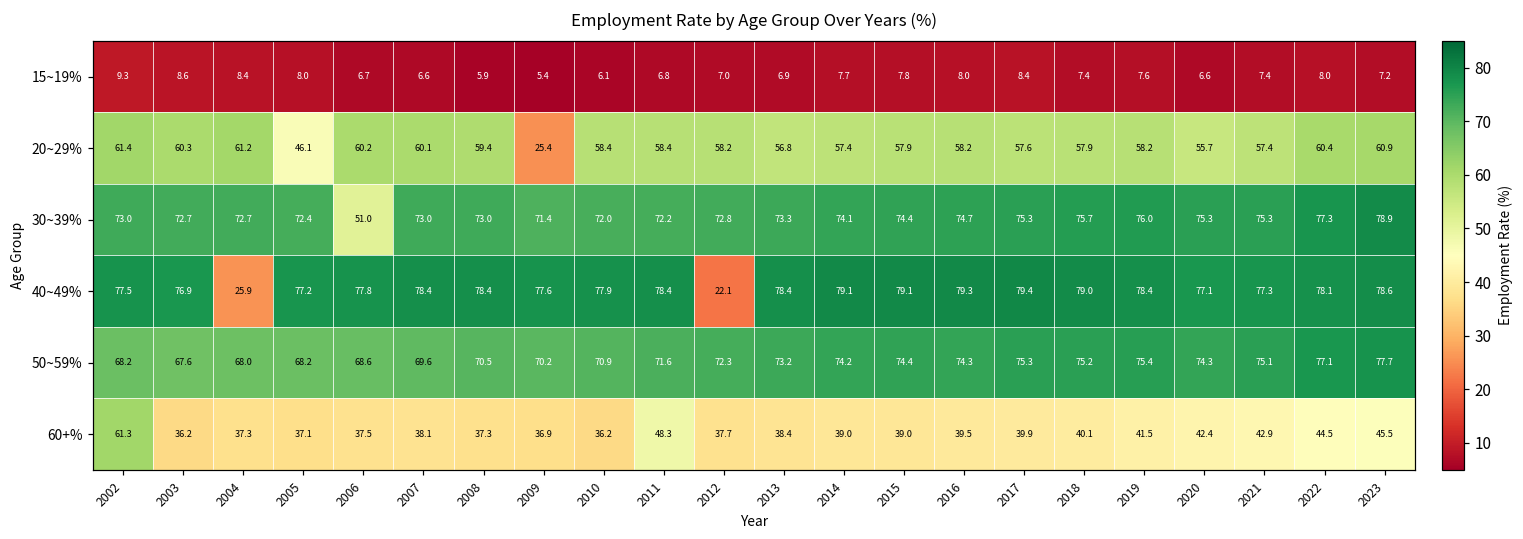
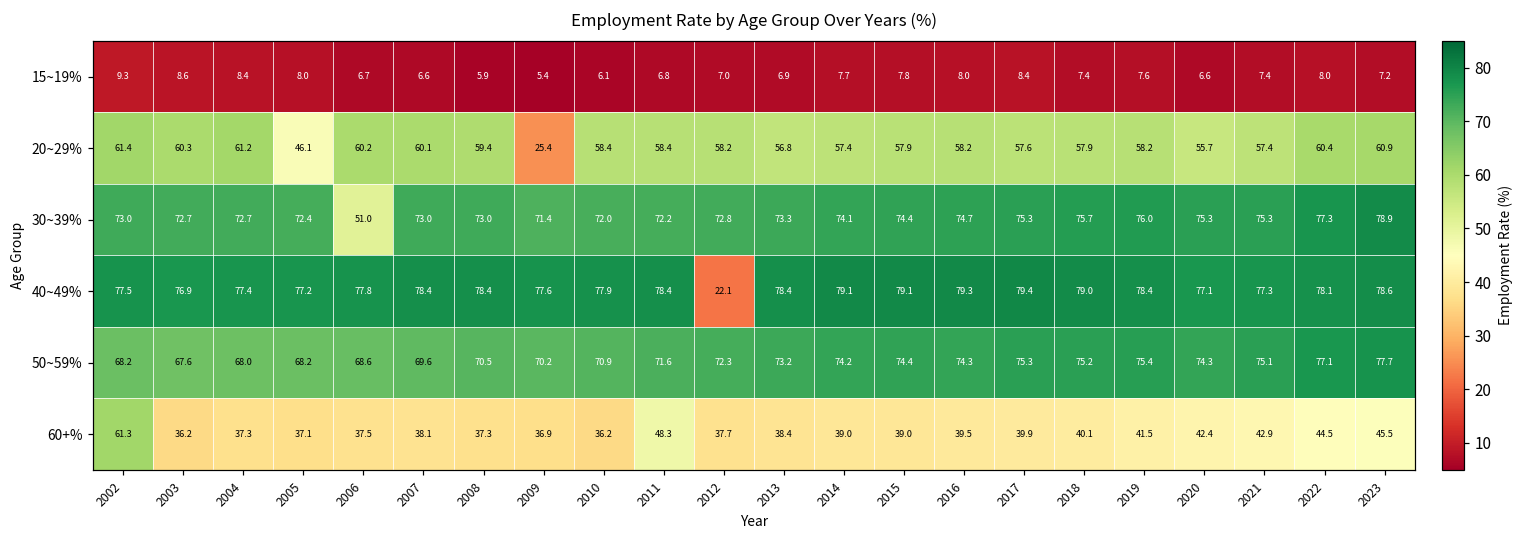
40~49%, 2004: 25.9 -> 77.4
